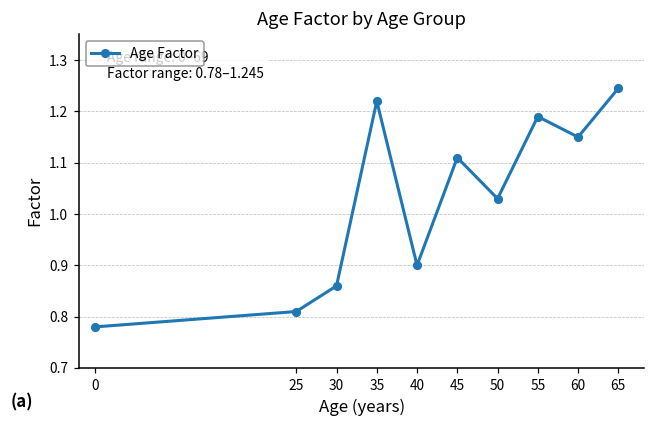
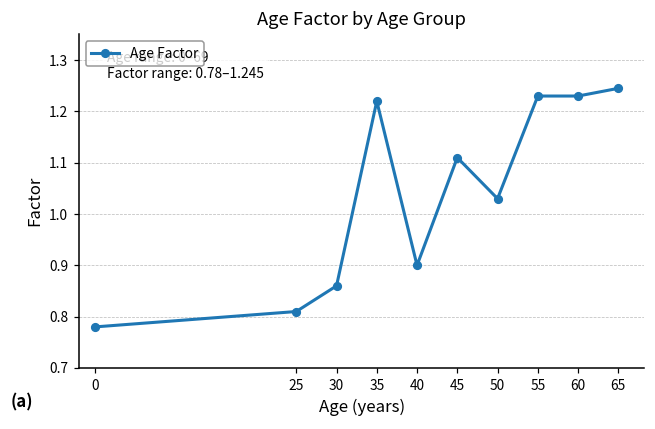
55: 1.19 -> 1.23
60: 1.15 -> 1.23
